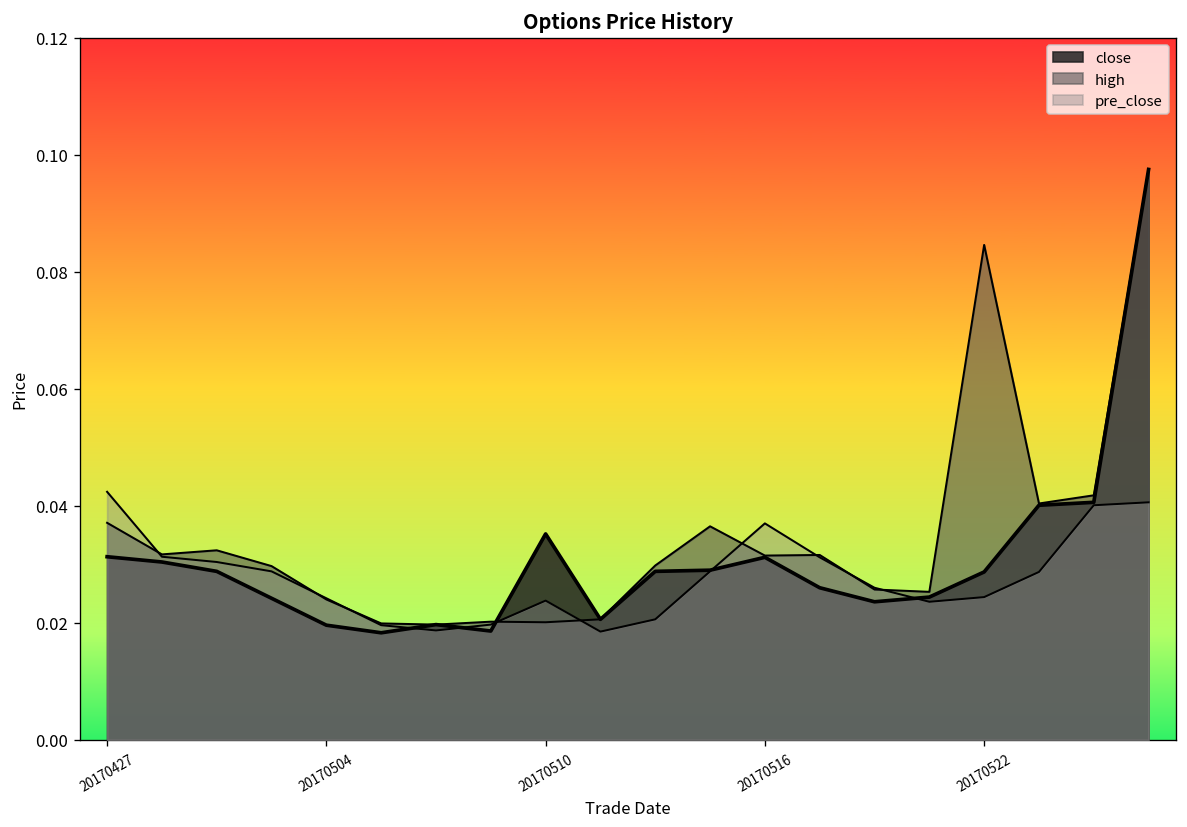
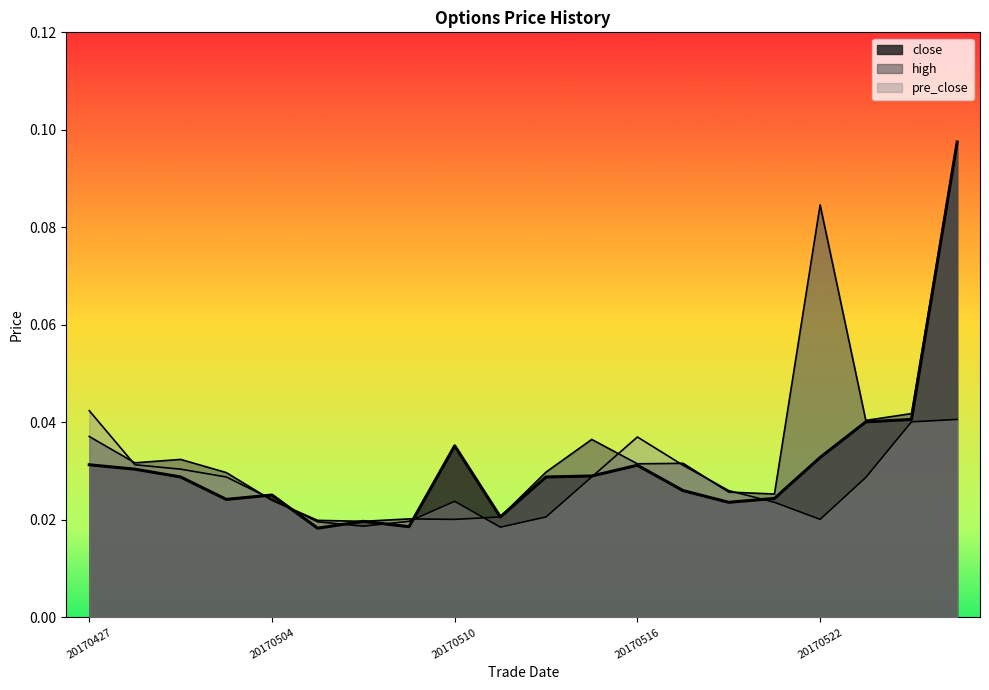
close, 20170504: 0.020 -> 0.025
close, 20170522: 0.029 -> 0.033
pre_close, 20170522: 0.024 -> 0.020
